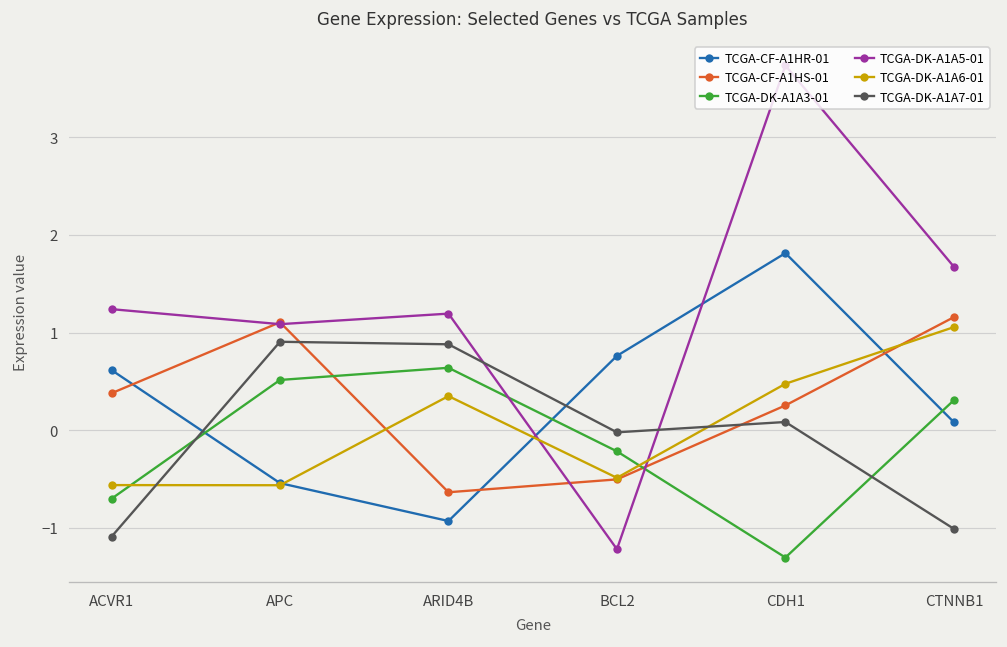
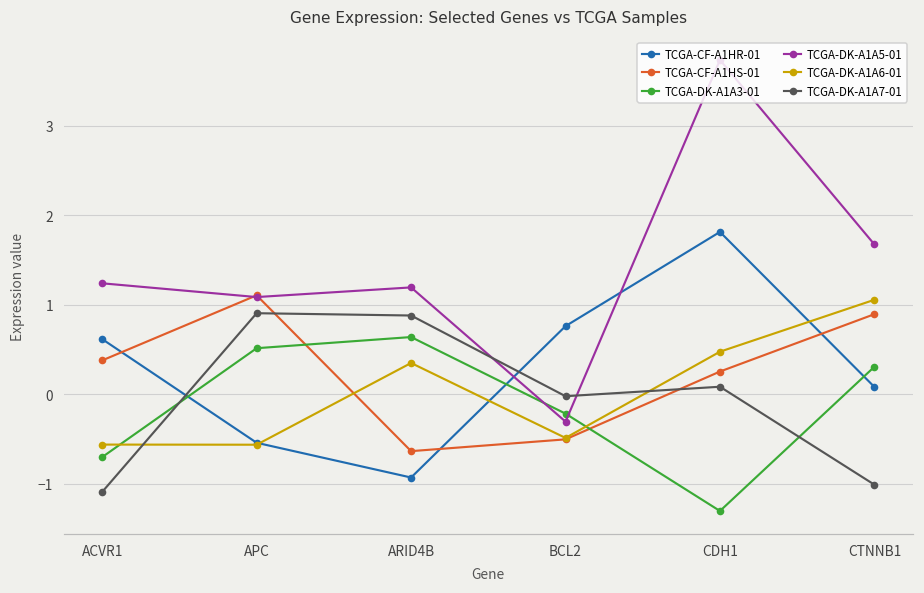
TCGA-DK-A1A5-01, BCL2: -1.2 -> -0.3
TCGA-CF-A1HS-01, CTNNB1: 1.2 -> 0.9
